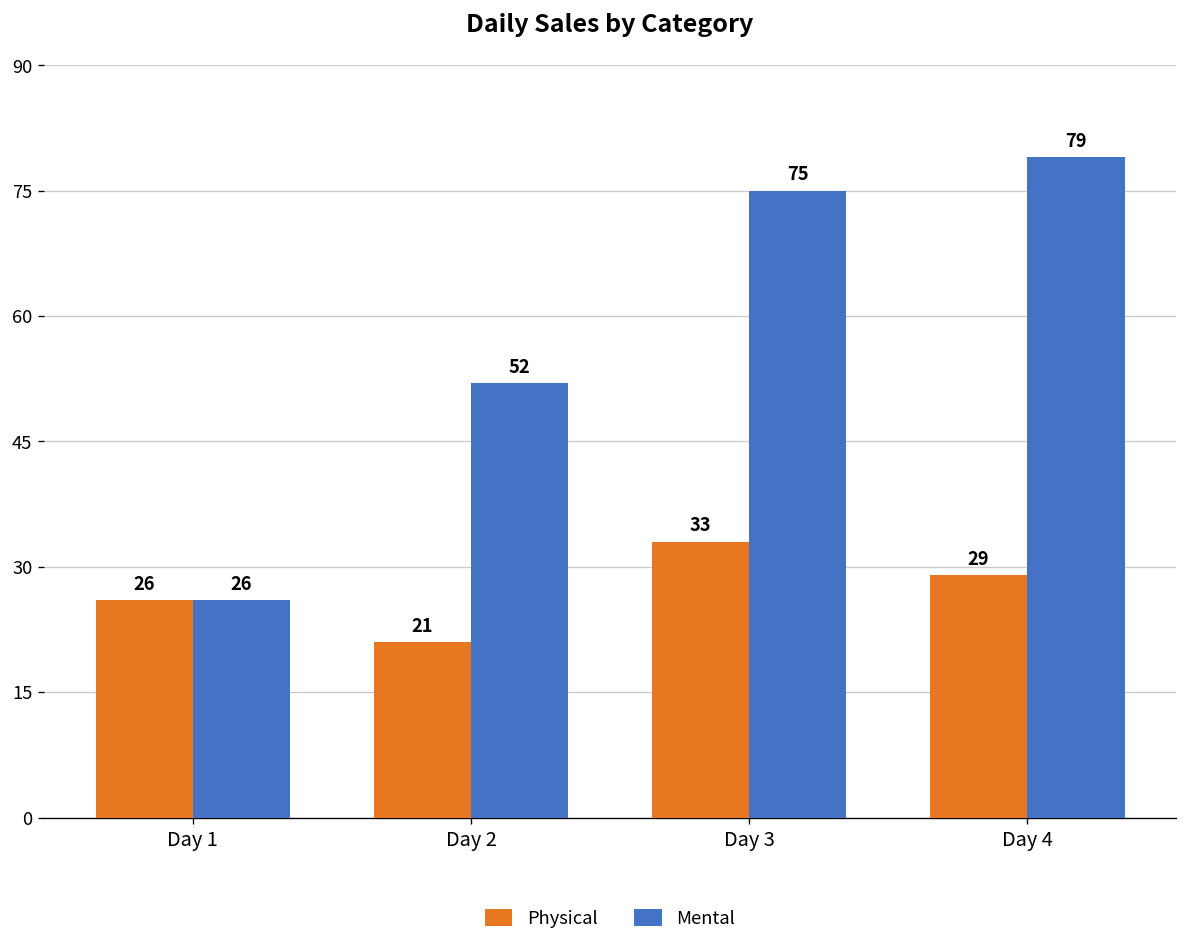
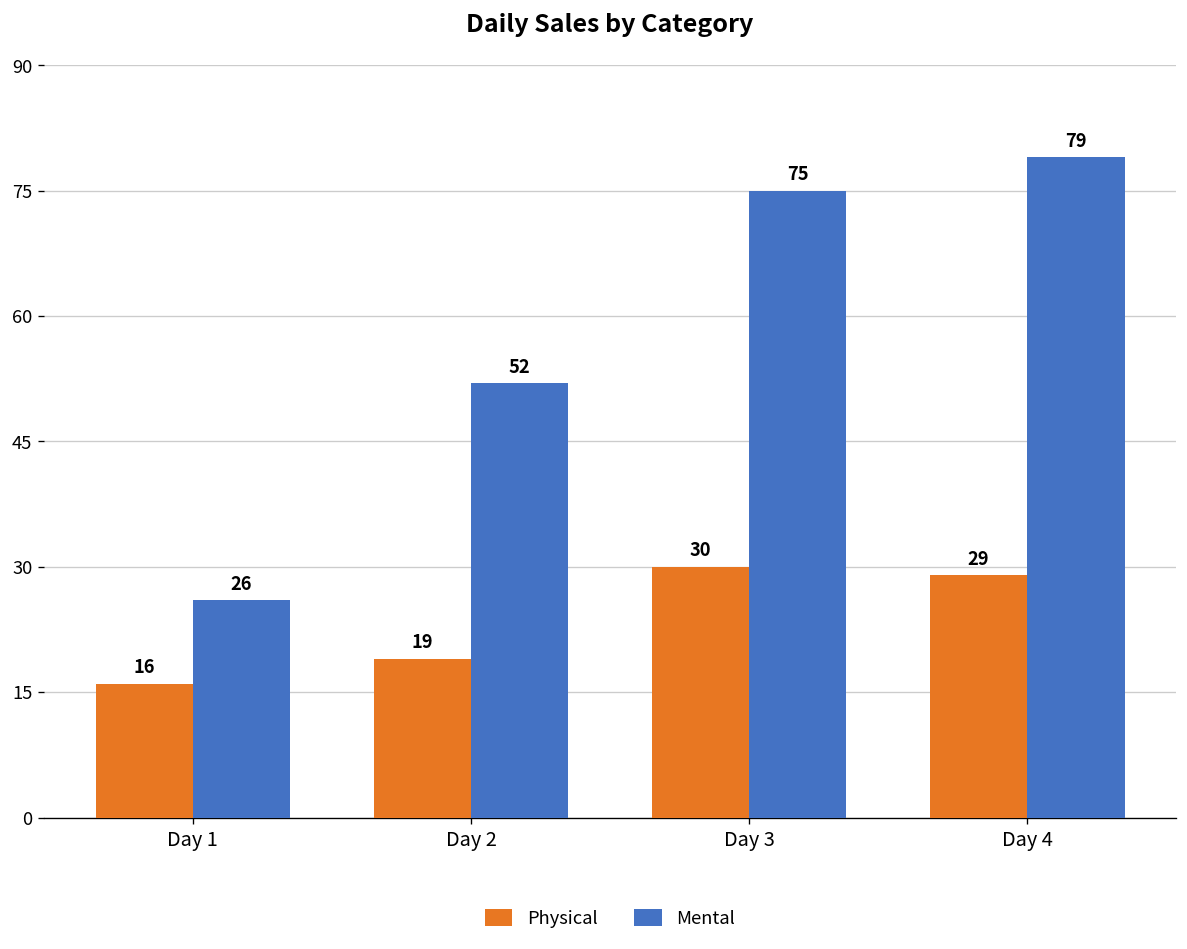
Physical, Day 1: 26 -> 16
Physical, Day 2: 21 -> 19
Physical, Day 3: 33 -> 30
